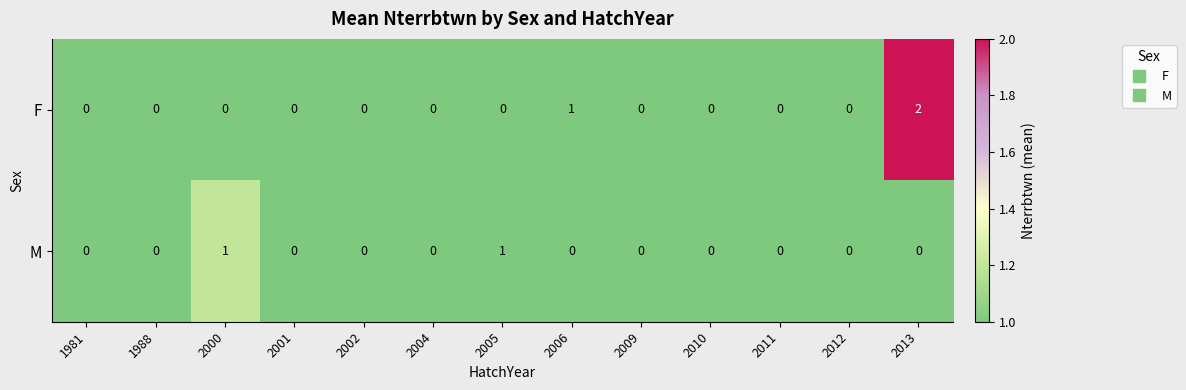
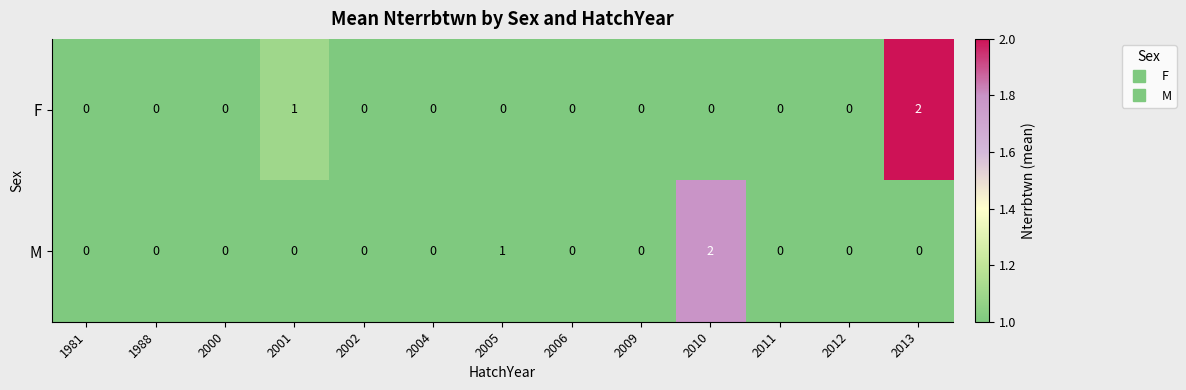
F, 2001: 0 -> 1
F, 2006: 1 -> 0
M, 2000: 1 -> 0
M, 2010: 0 -> 2
